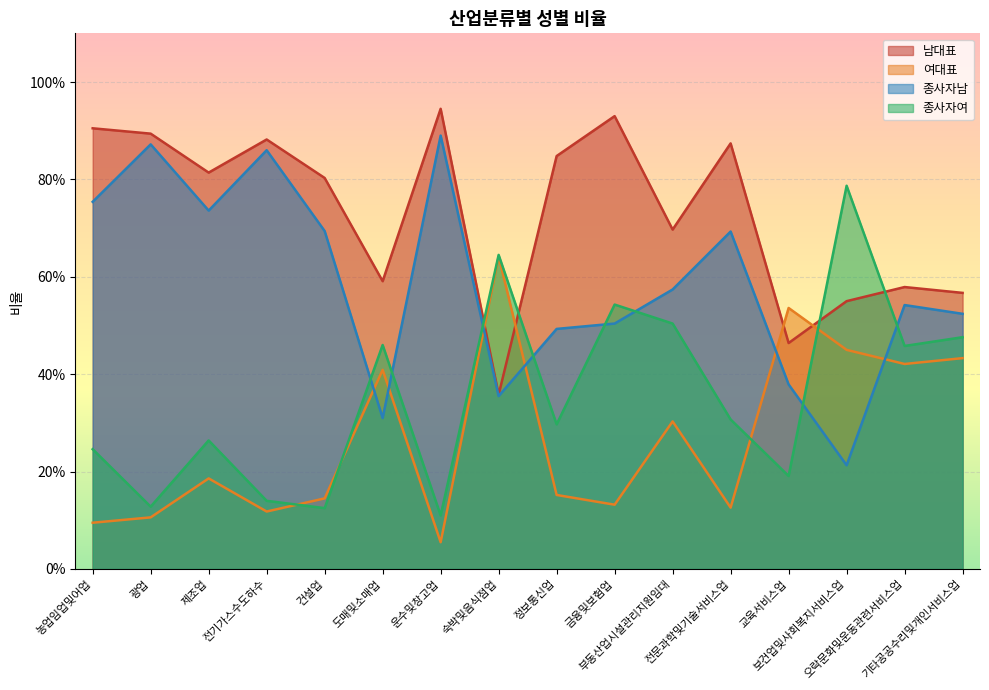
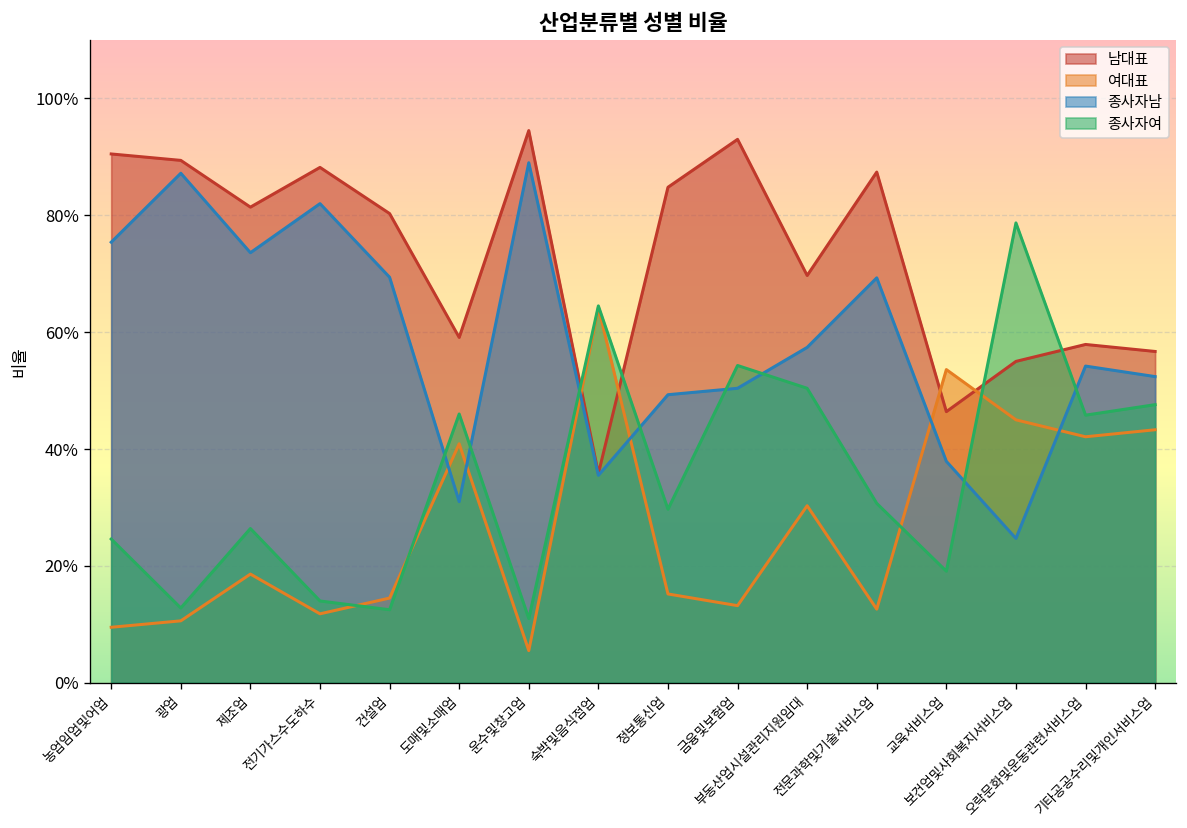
종사자남, 전기가스수도하수: 86% -> 82%
종사자남, 보건업및사회복지서비스업: 21% -> 25%
